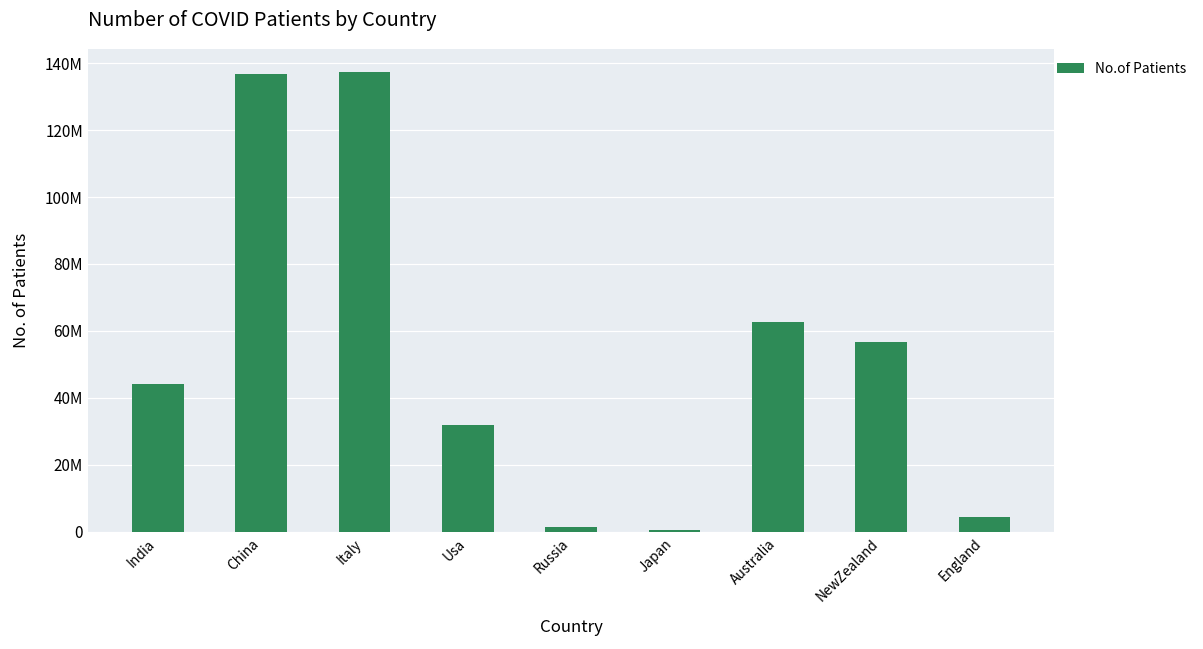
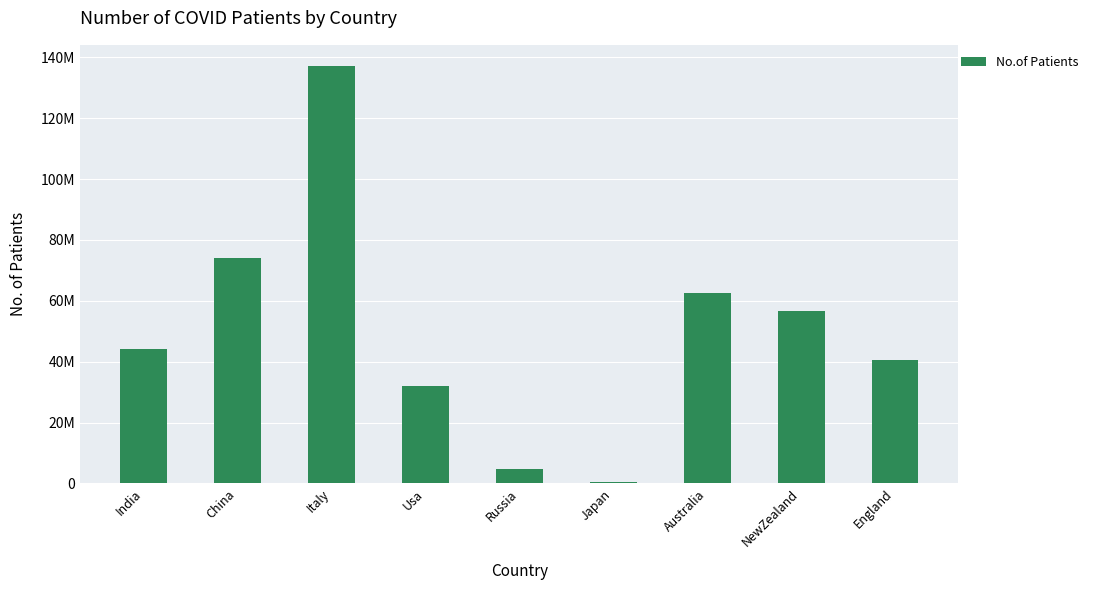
China: 137000000 -> 74000000
Russia: 1000000 -> 5000000
England: 4000000 -> 40000000
